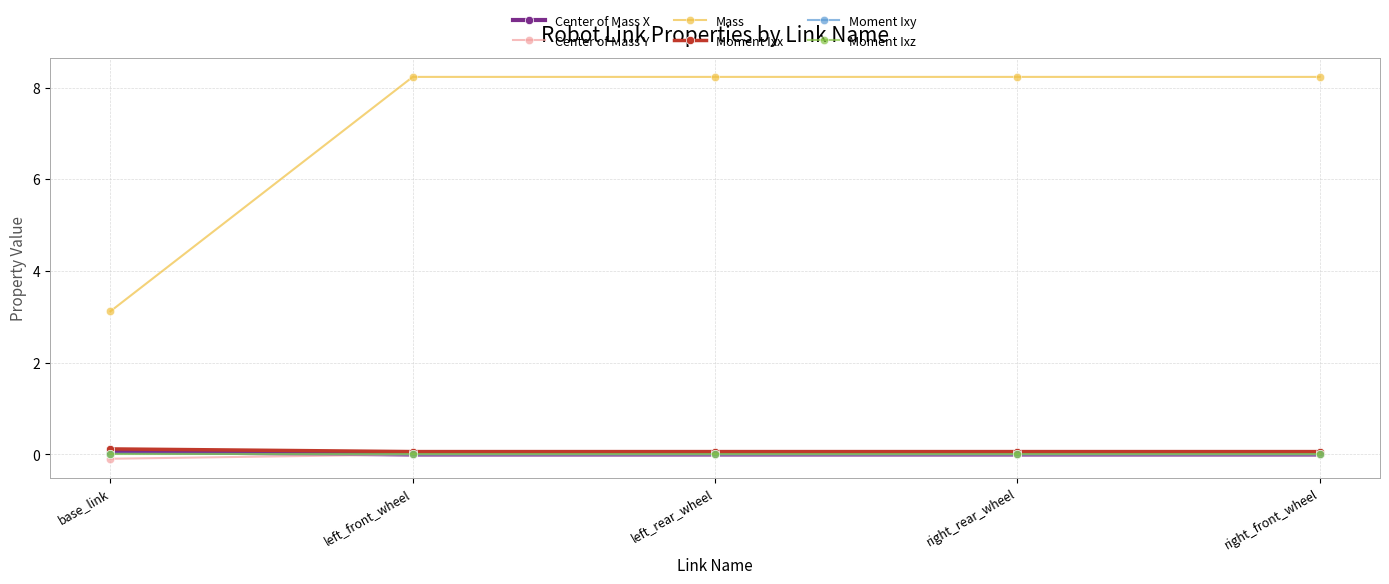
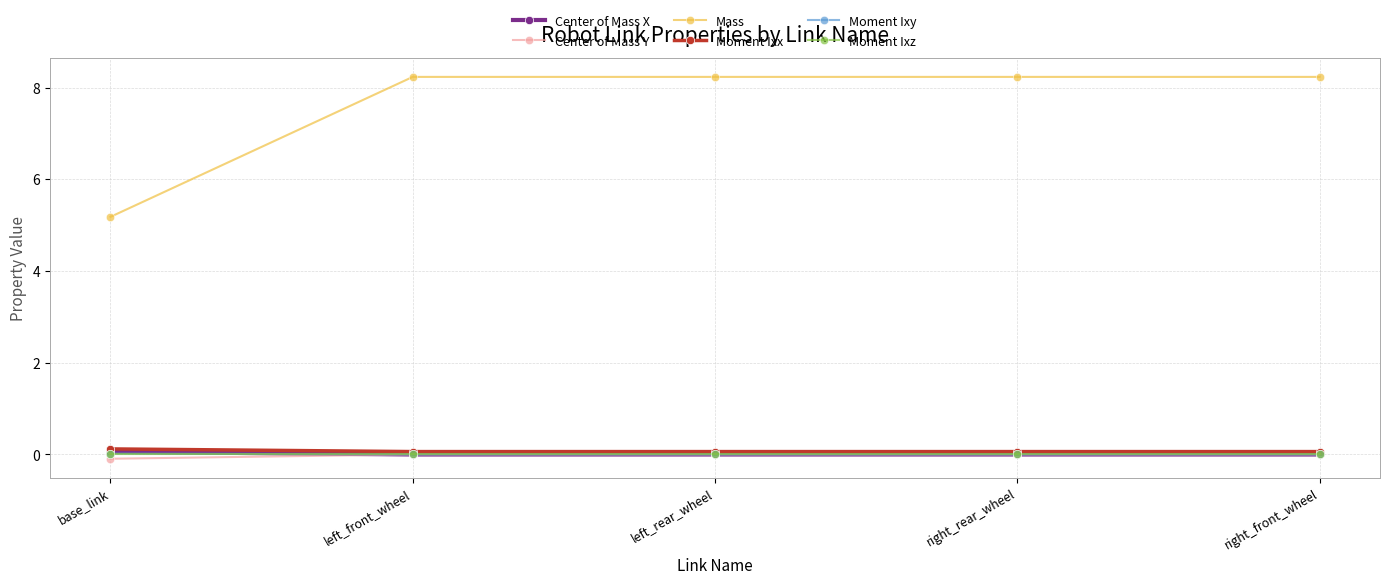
Mass, base_link: 3.1 -> 5.2
